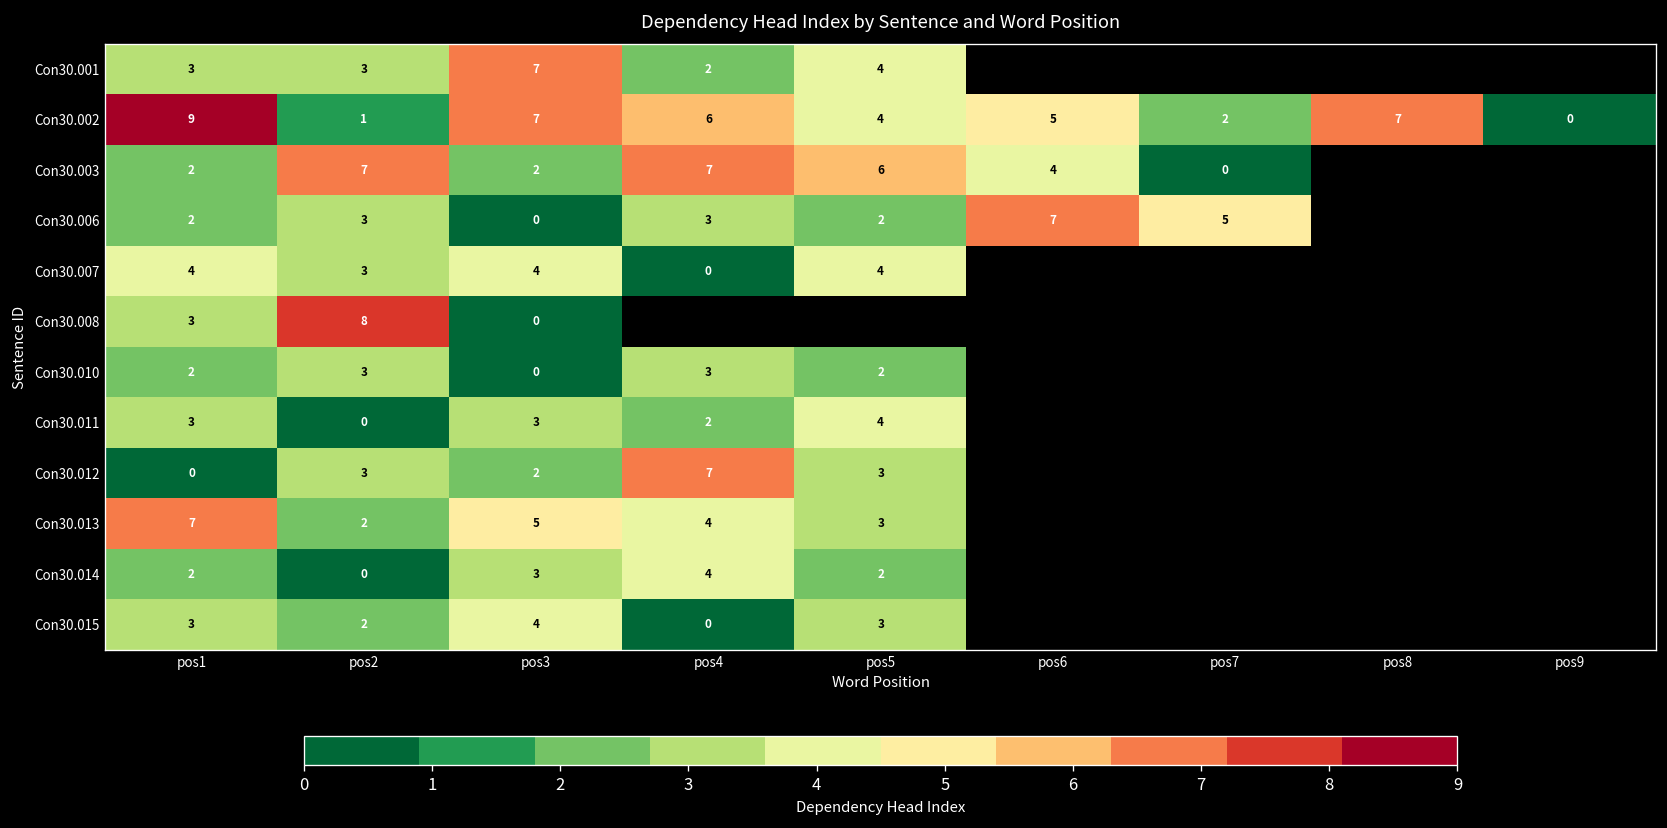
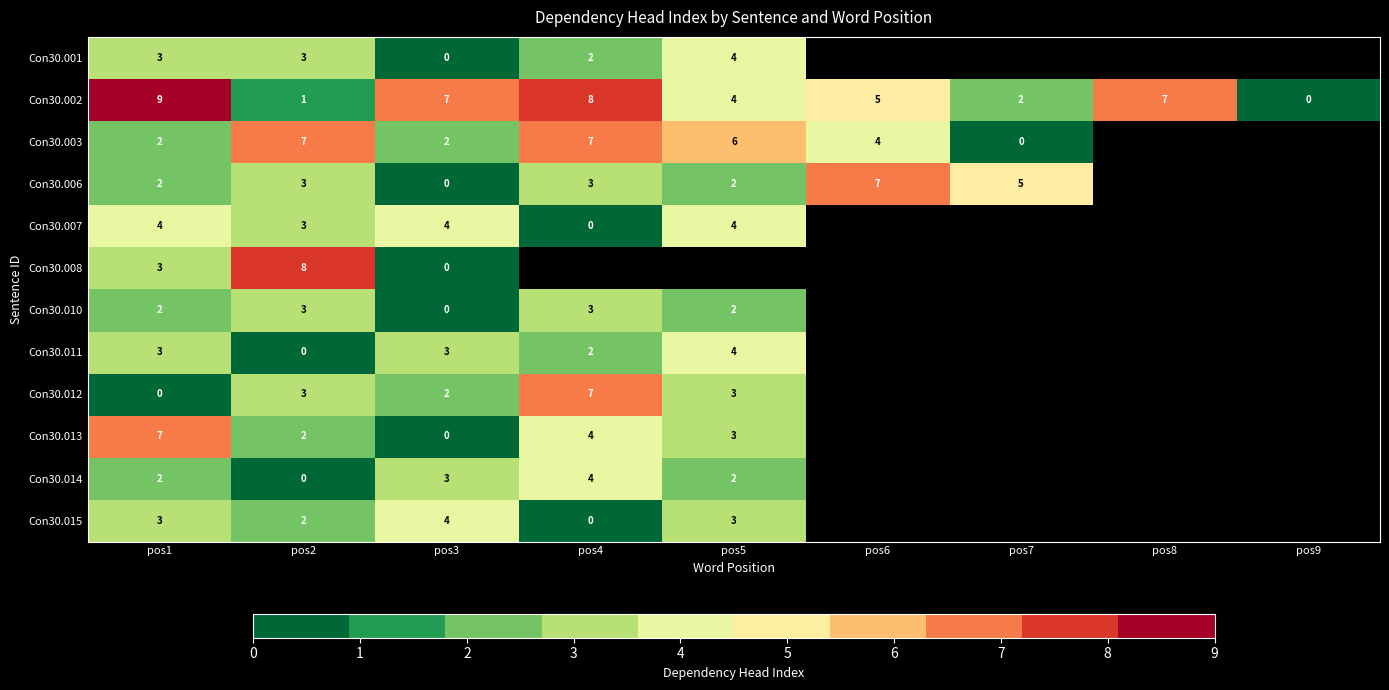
Con30.001, pos3: 7 -> 0
Con30.002, pos4: 6 -> 8
Con30.013, pos3: 5 -> 0
